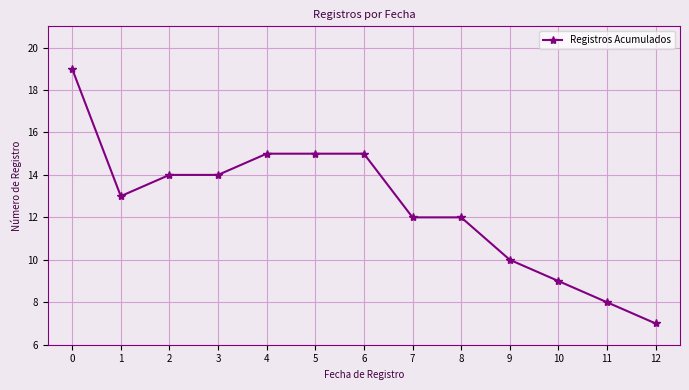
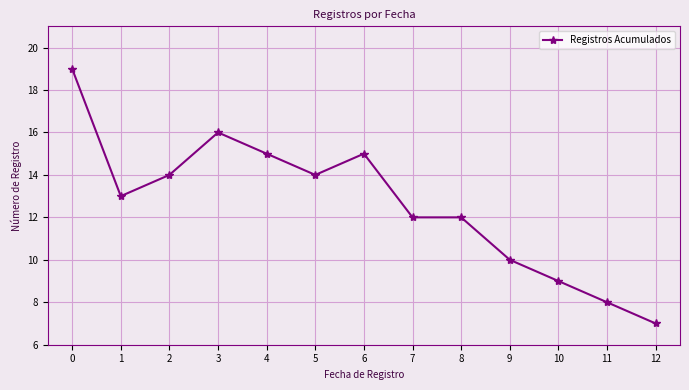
3: 14 -> 16
5: 15 -> 14
